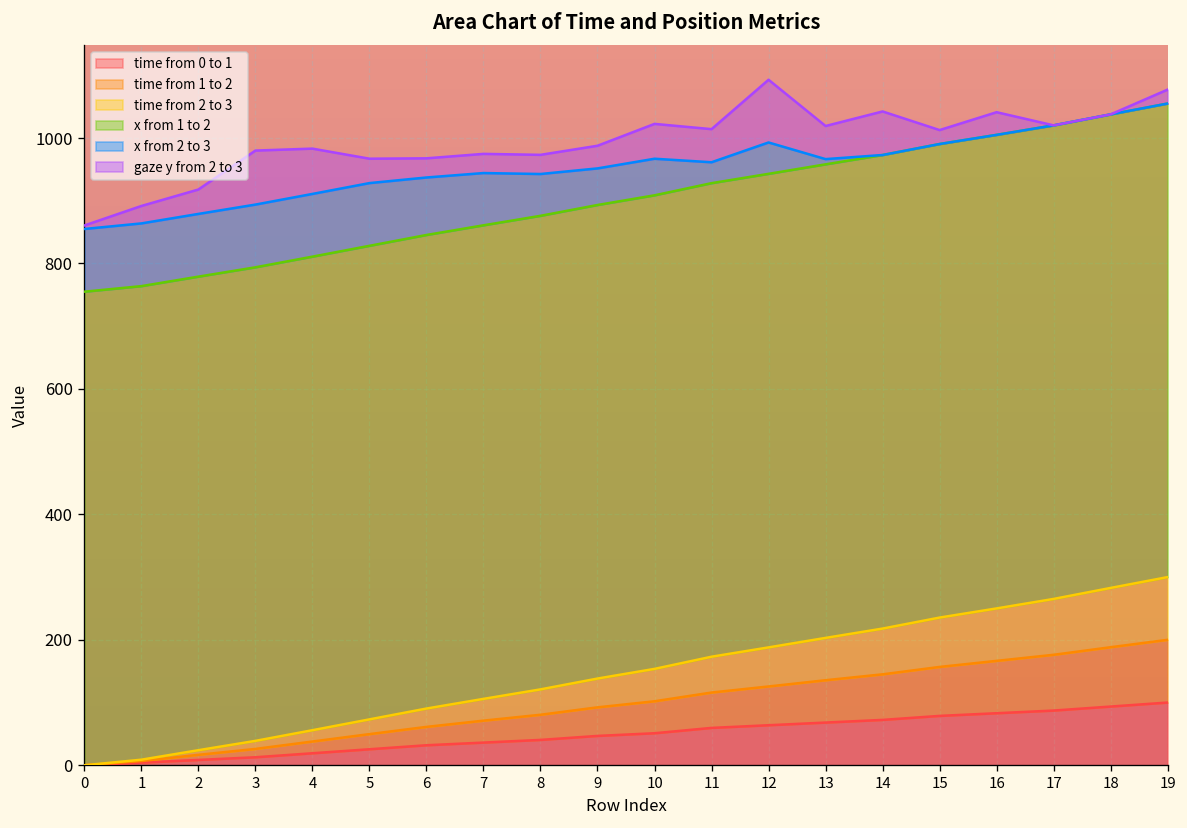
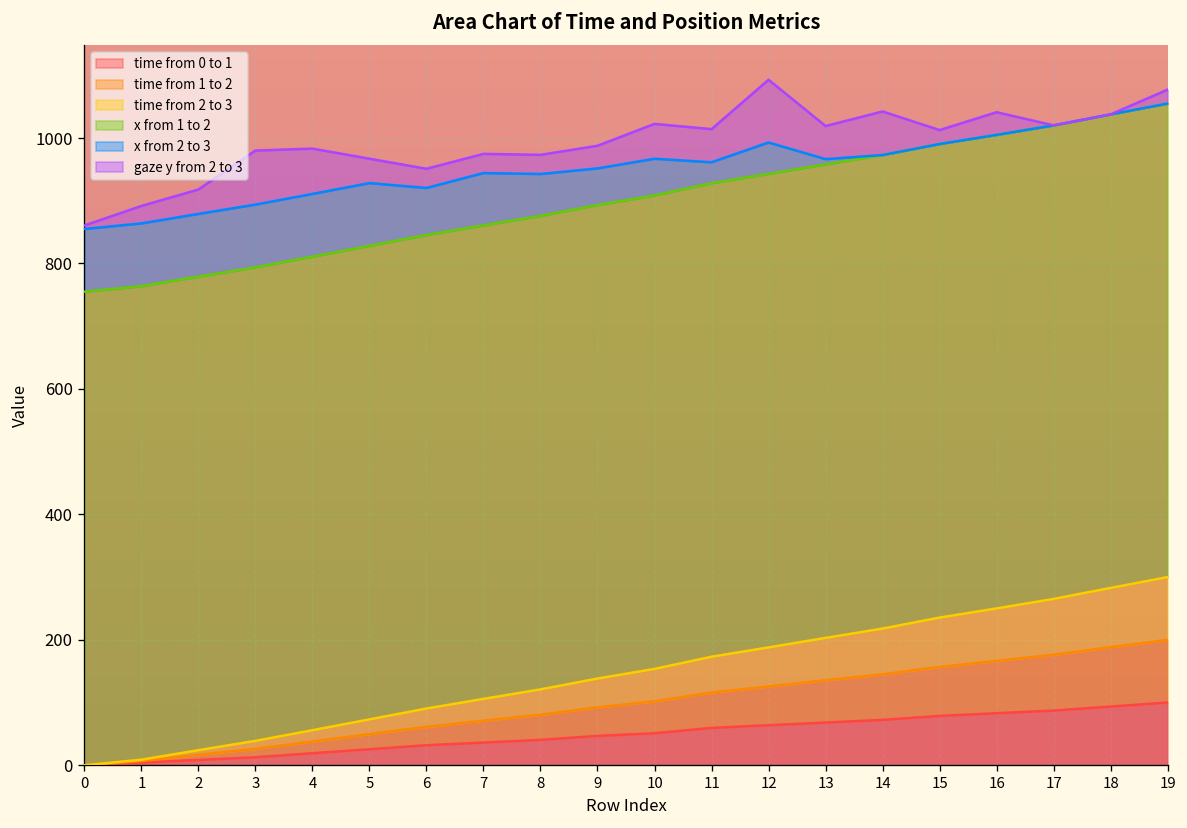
x from 2 to 3, 6: 90 -> 80
